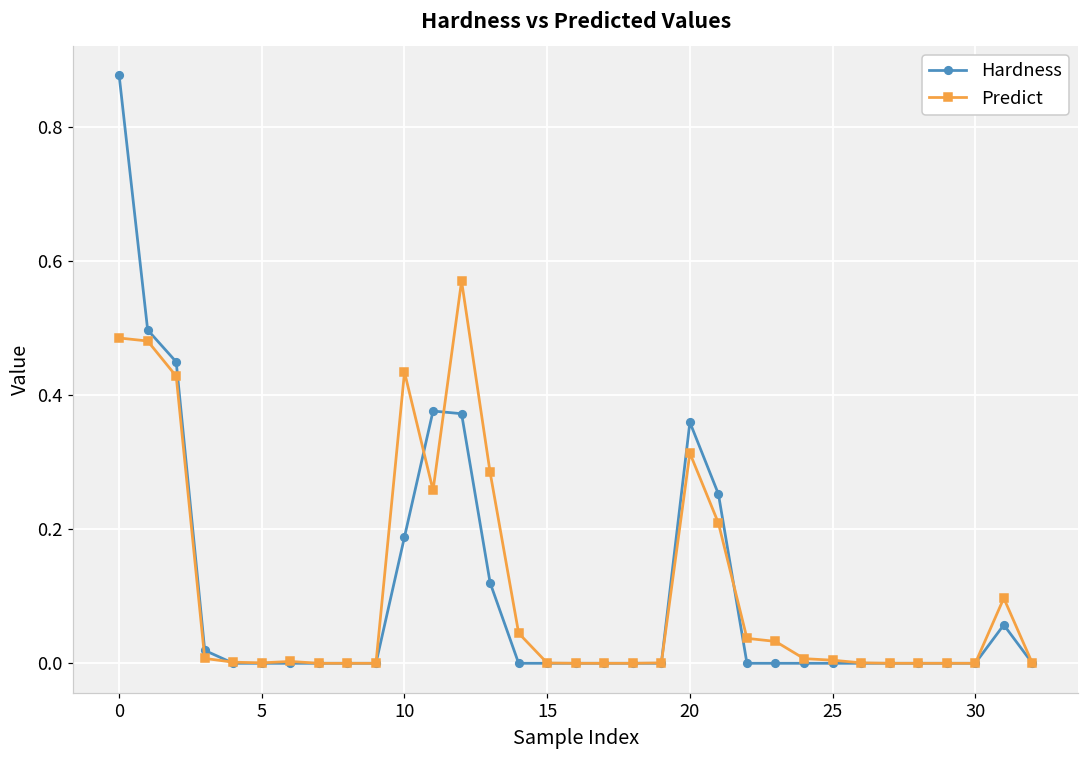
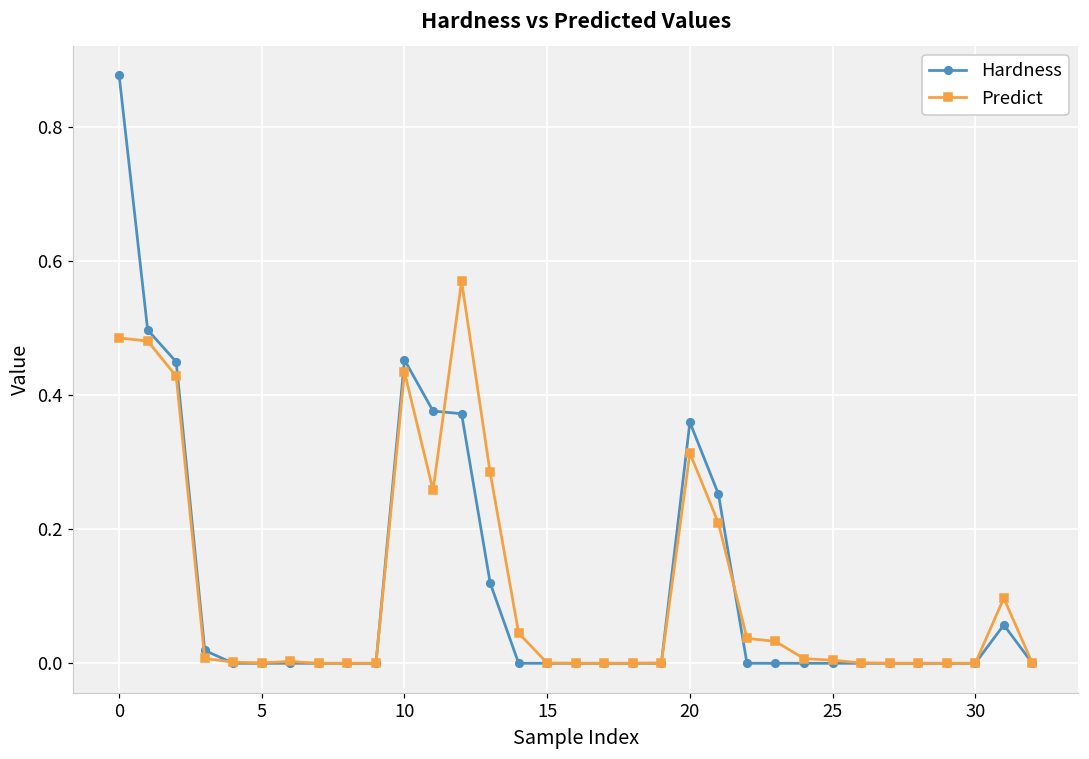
Hardness, 10: 0.19 -> 0.45
